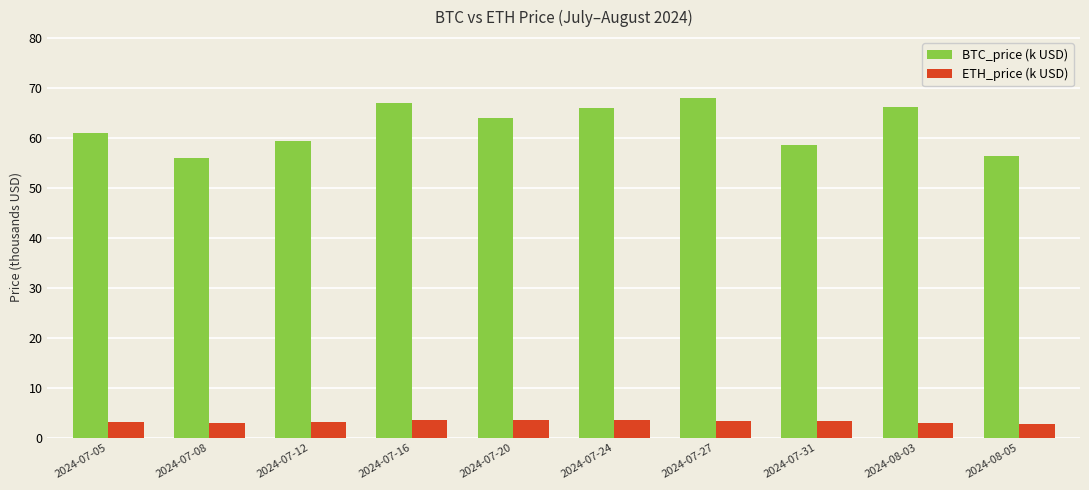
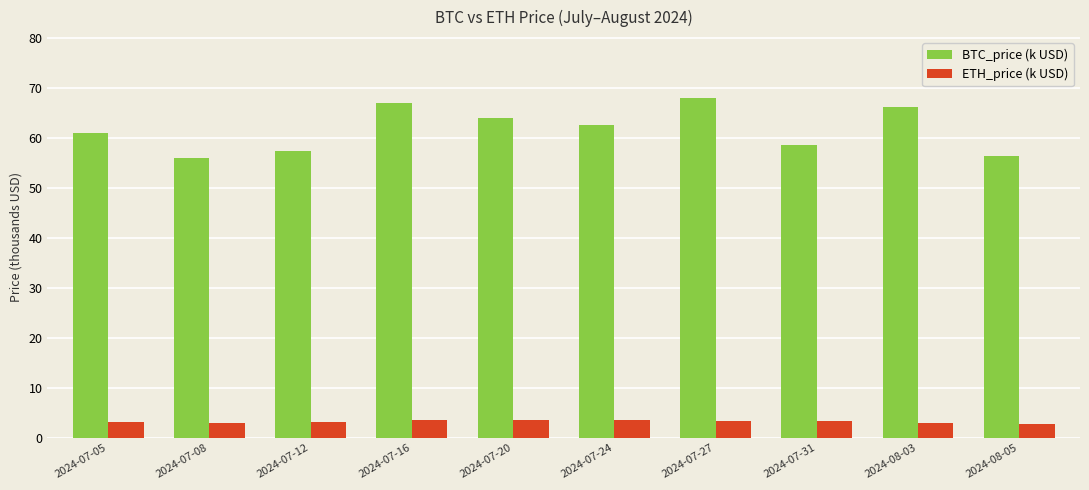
BTC_price (k USD), 2024-07-12: 59 -> 57
BTC_price (k USD), 2024-07-24: 66 -> 63
